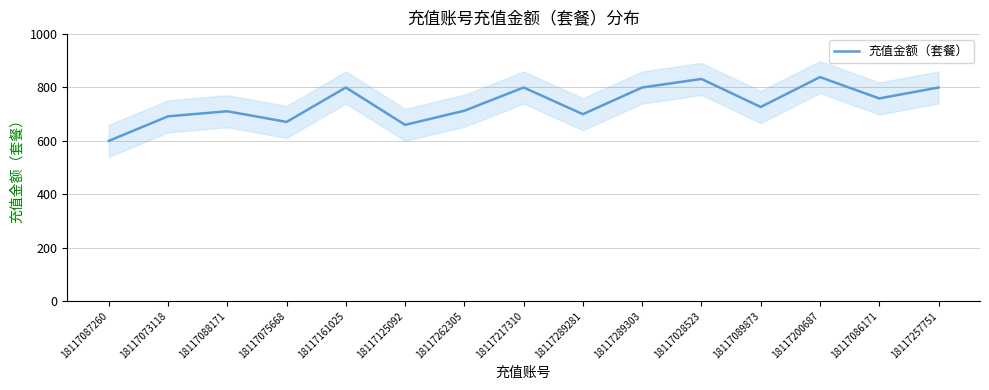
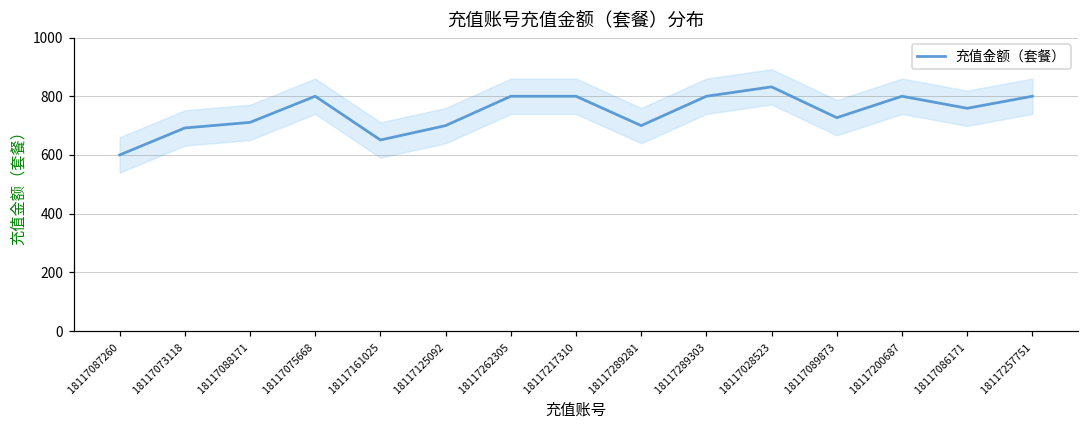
充值金额（套餐）, 18117075668: 670 -> 800
充值金额（套餐）, 18117161025: 800 -> 650
充值金额（套餐）, 18117125092: 660 -> 700
充值金额（套餐）, 18117262305: 710 -> 800
充值金额（套餐）, 18117200687: 840 -> 800
